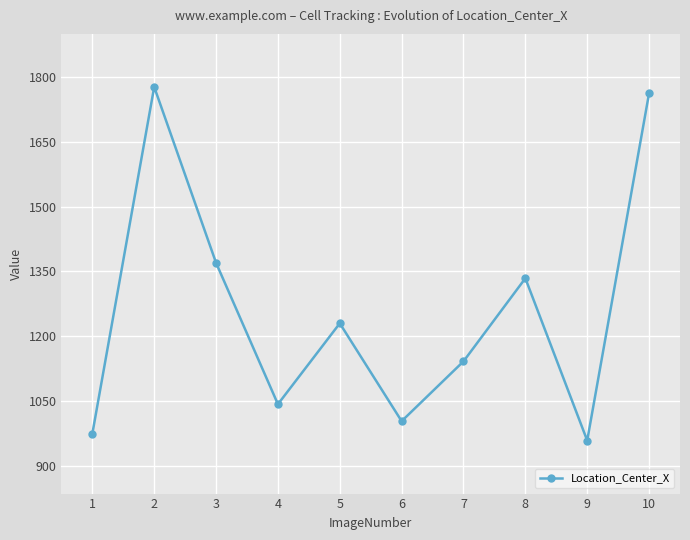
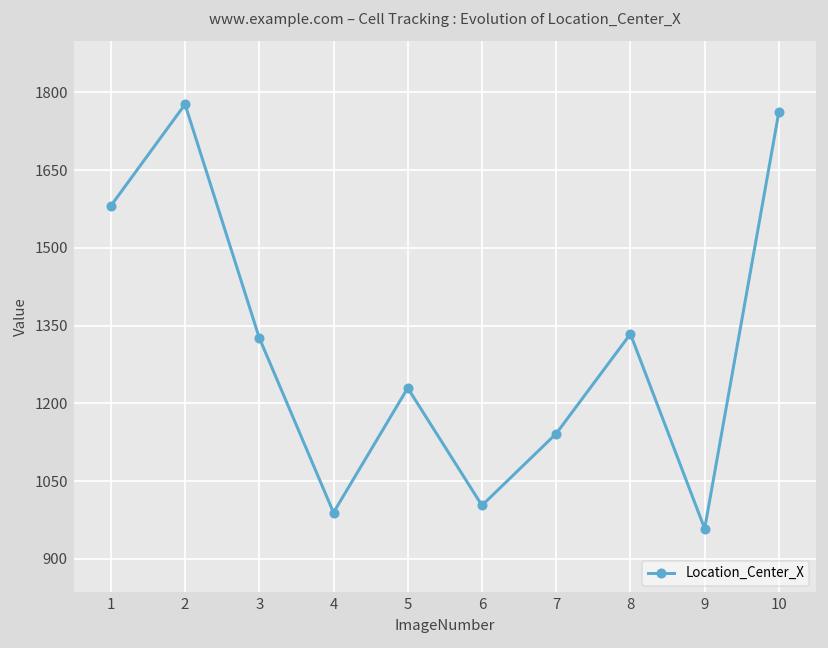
1: 970 -> 1580
3: 1370 -> 1330
4: 1040 -> 990
